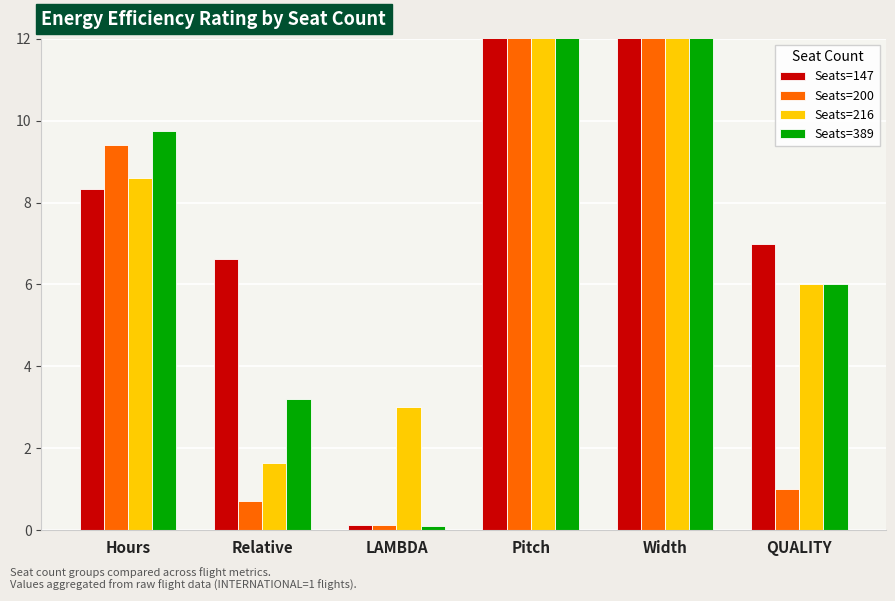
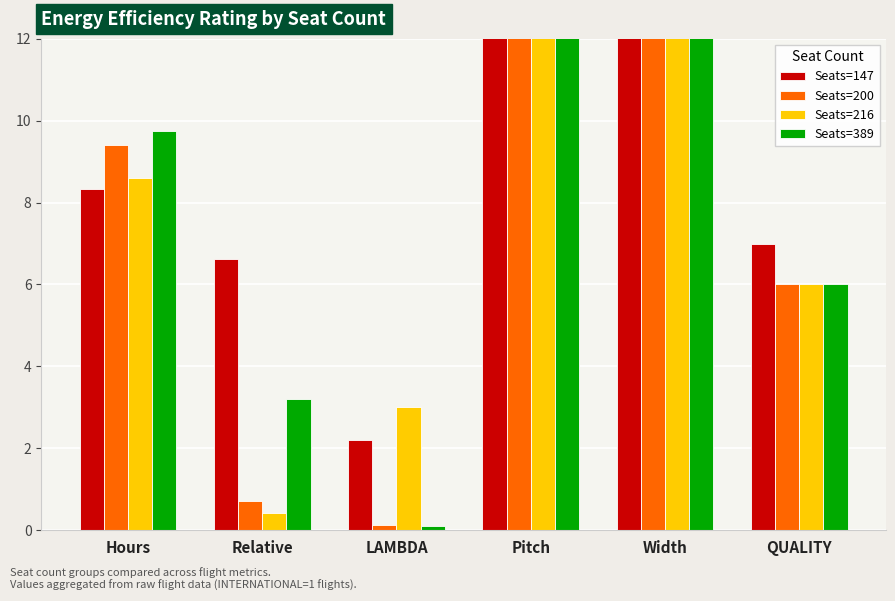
Seats=216, Relative: 1.6 -> 0.4
Seats=147, LAMBDA: 0.1 -> 2.2
Seats=200, QUALITY: 1 -> 6
